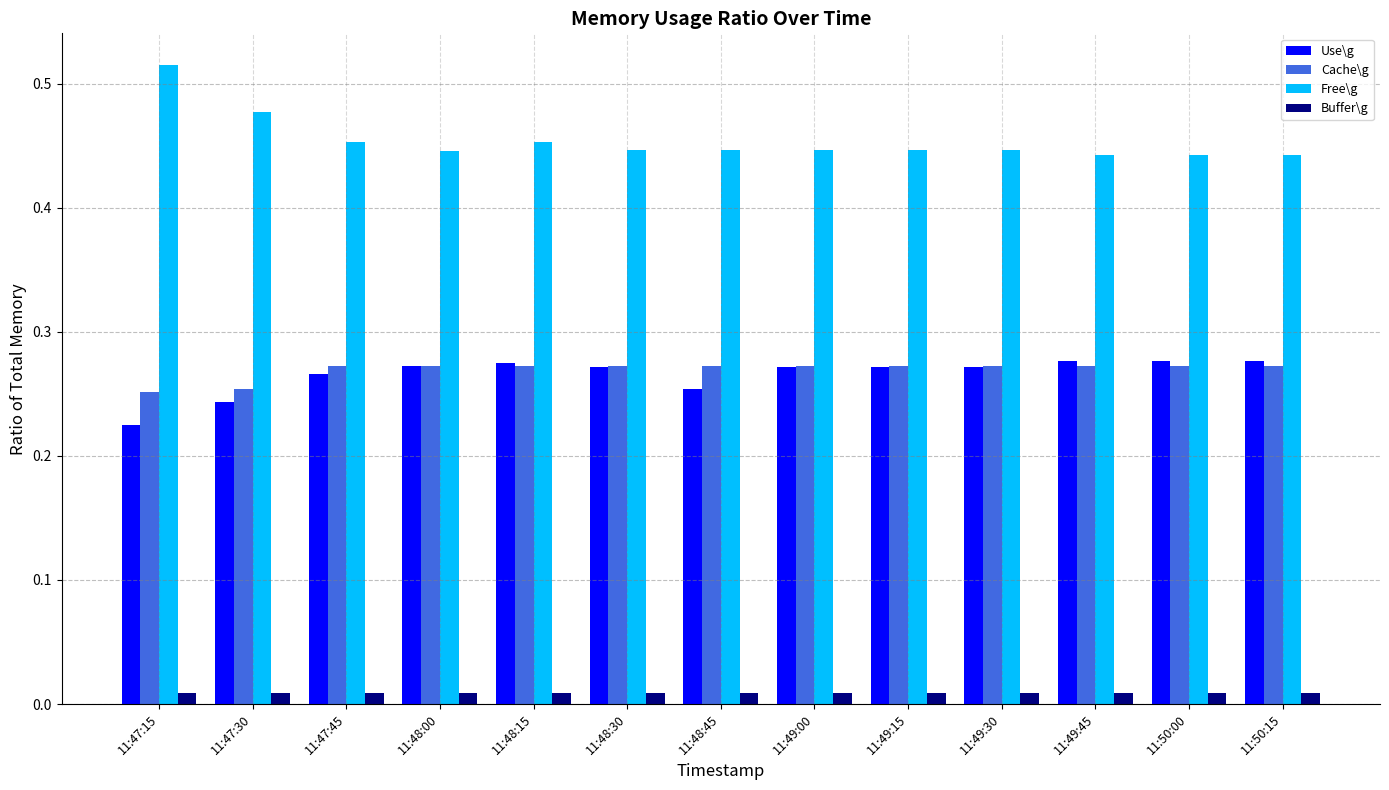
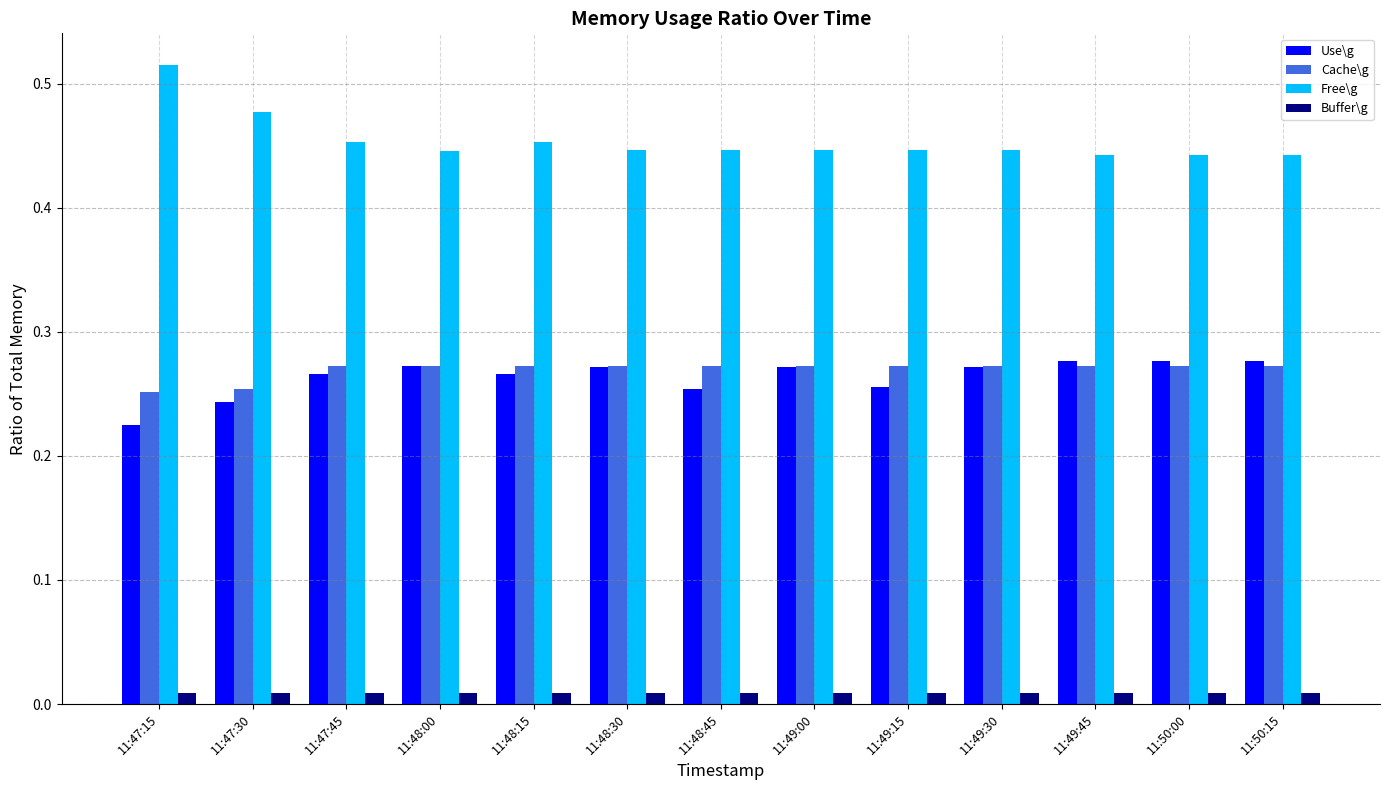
Use\g, 11:48:15: 0.275 -> 0.266
Use\g, 11:49:15: 0.272 -> 0.255
